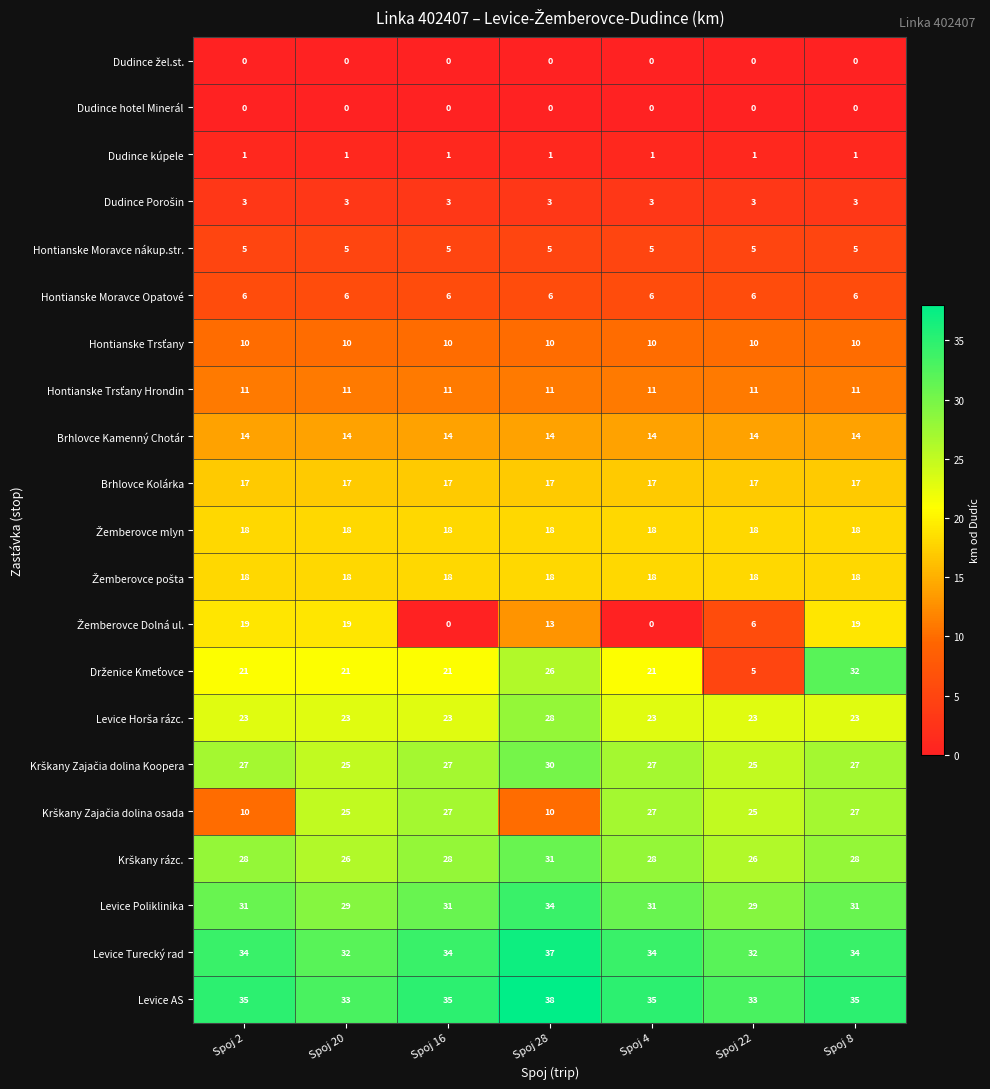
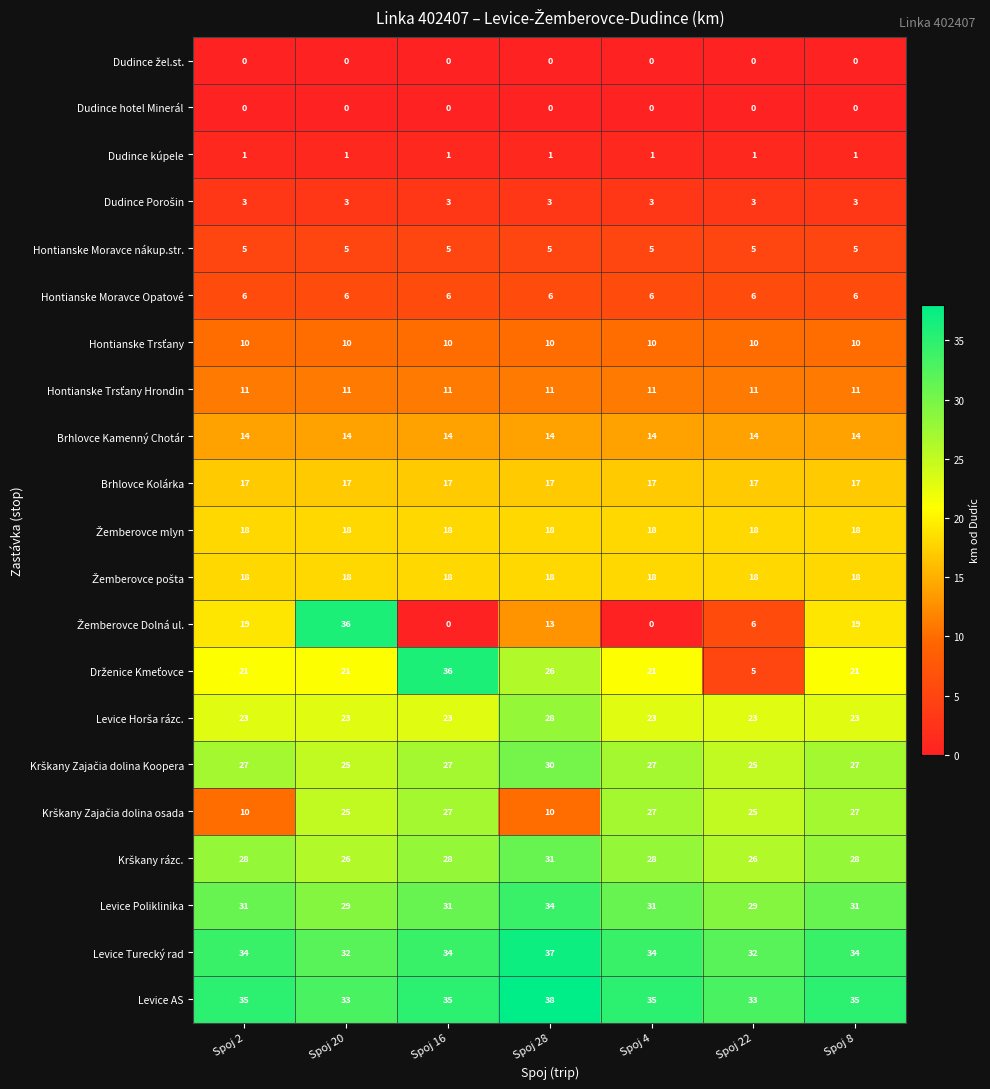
Žemberovce Dolná ul., Spoj 20: 19 -> 36
Drženice Kmeťovce, Spoj 16: 21 -> 36
Drženice Kmeťovce, Spoj 8: 32 -> 21
